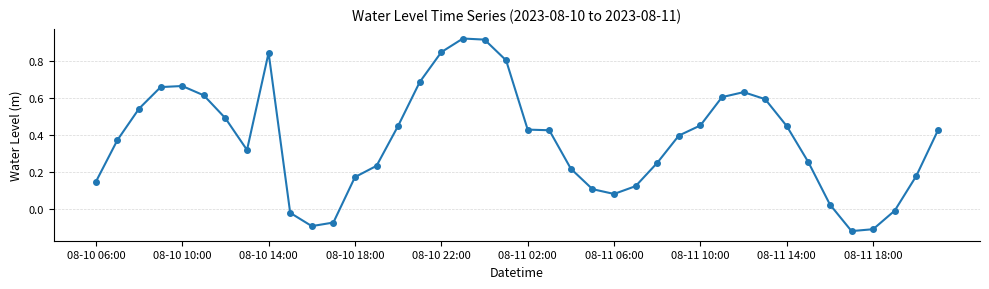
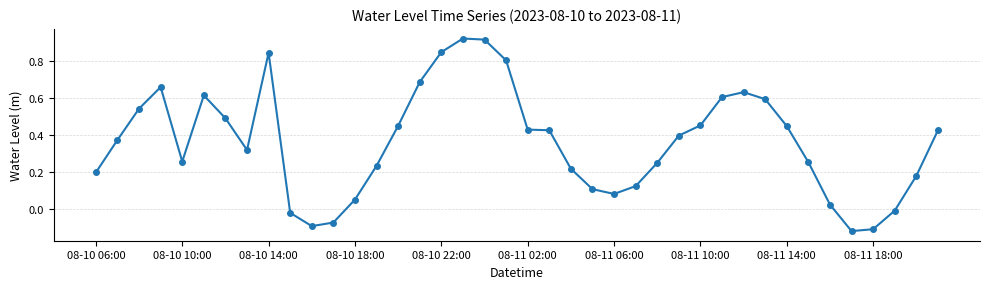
08-10 06:00: 0.15 -> 0.20
08-10 10:00: 0.66 -> 0.26
08-10 18:00: 0.17 -> 0.05
